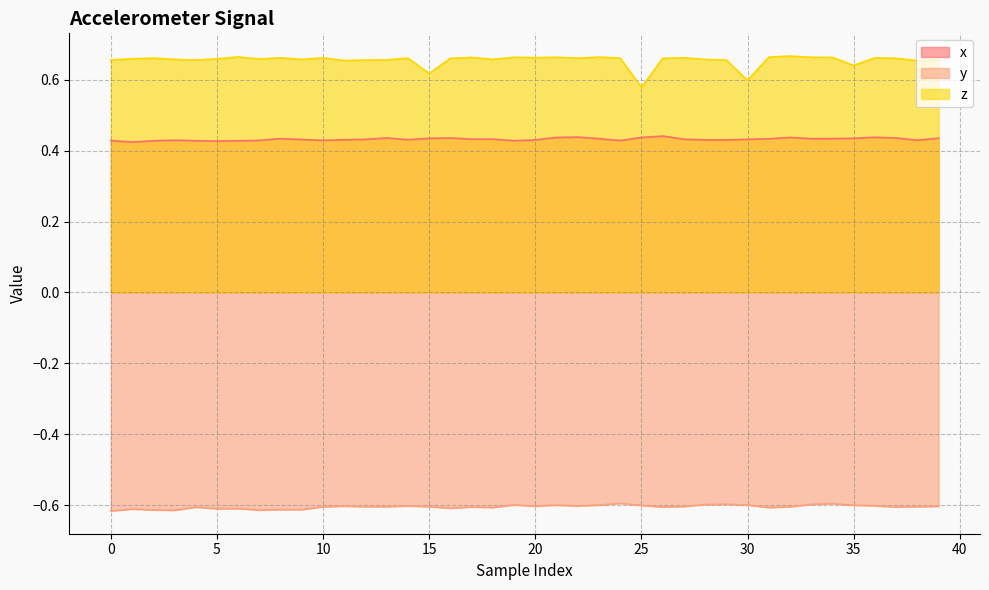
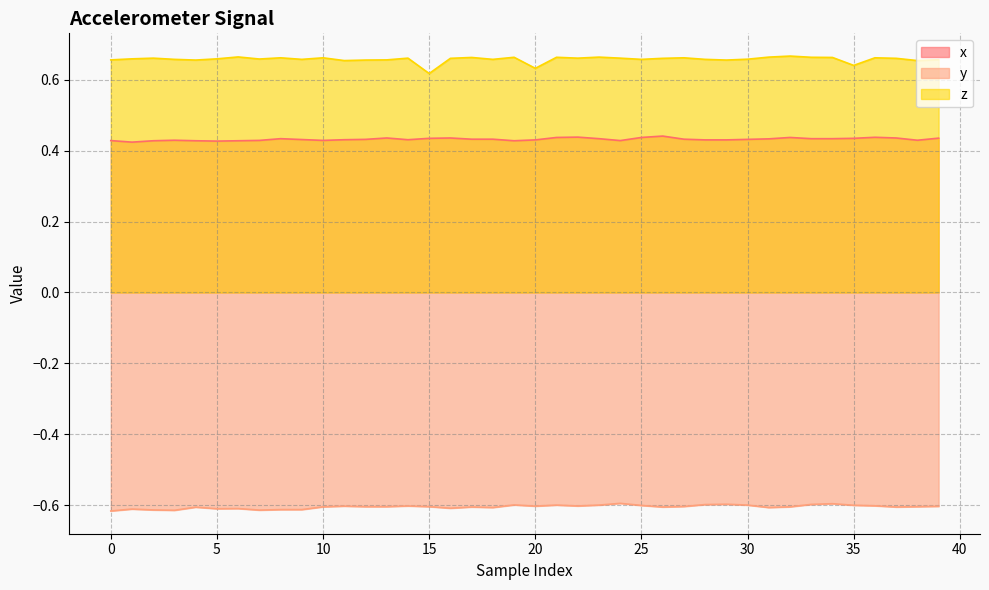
z, 20: 0.66 -> 0.63
z, 25: 0.58 -> 0.66
z, 30: 0.60 -> 0.66
